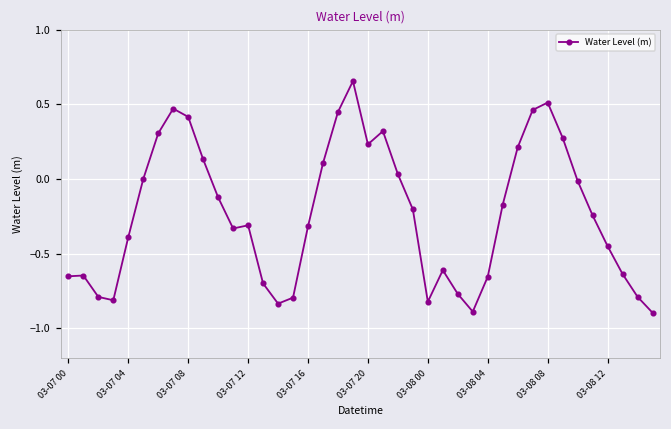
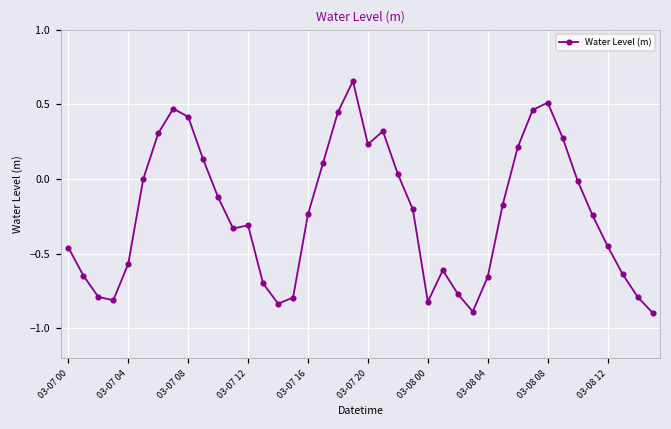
03-07 00: -0.65 -> -0.46
03-07 04: -0.39 -> -0.57
03-07 16: -0.32 -> -0.24
